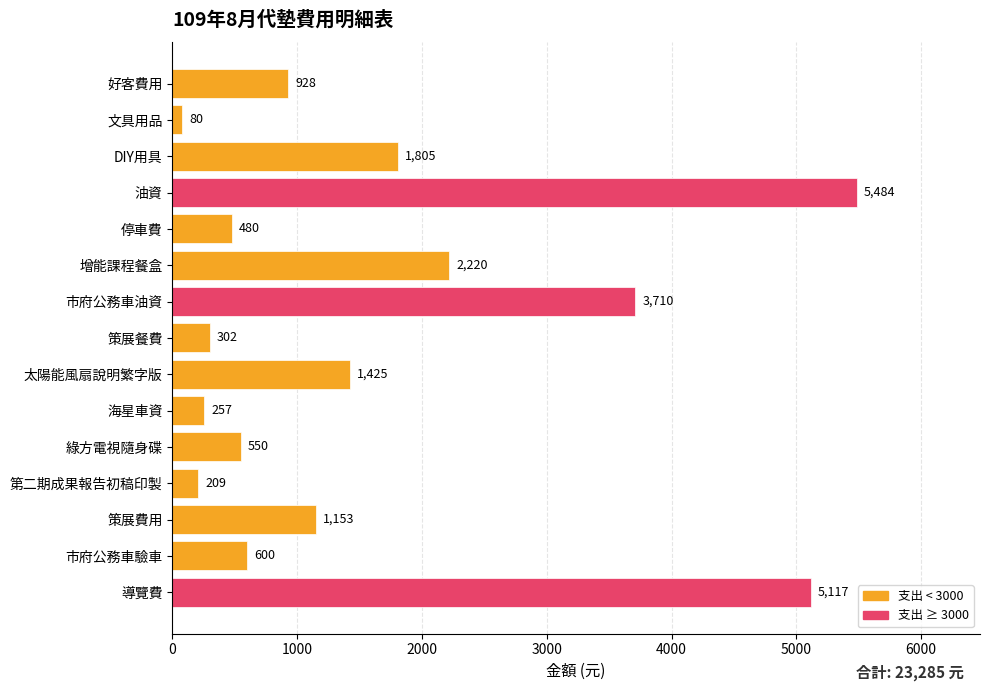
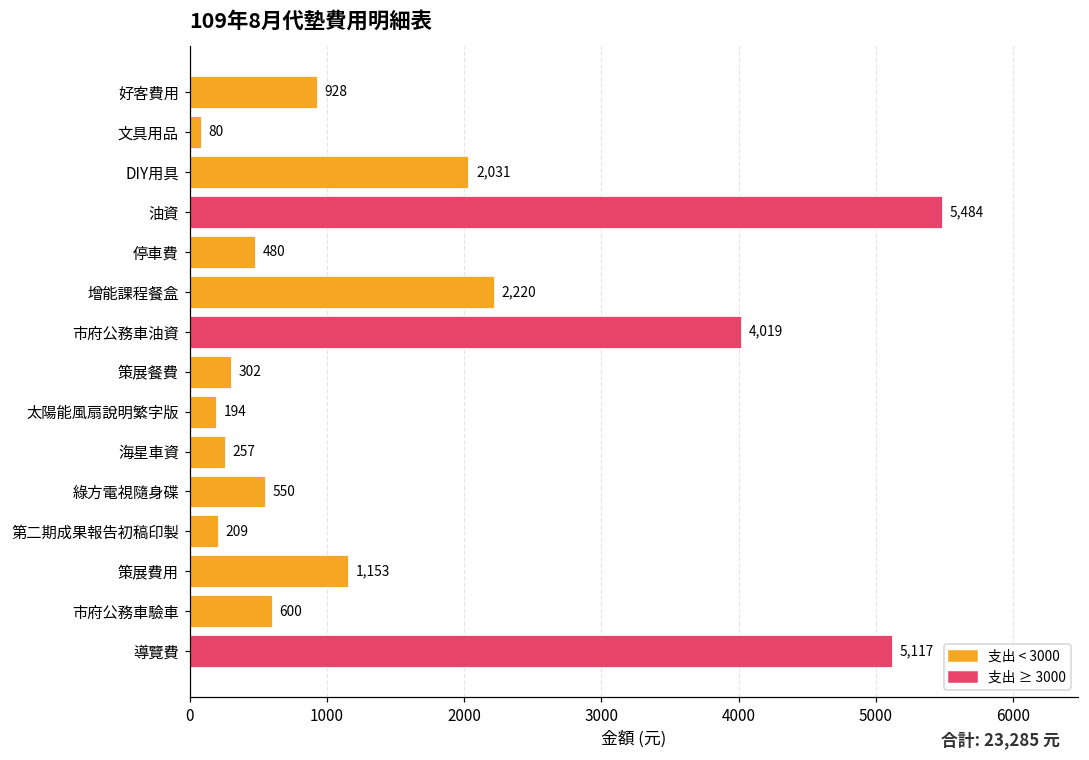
DIY用具: 1,805 -> 2,031
市府公務車油資: 3,710 -> 4,019
太陽能風扇說明繁字版: 1,425 -> 194
